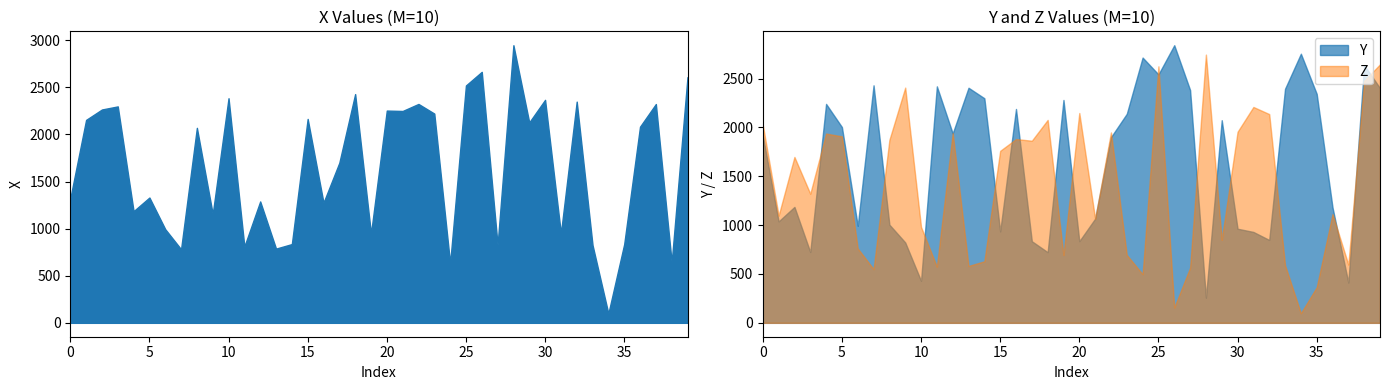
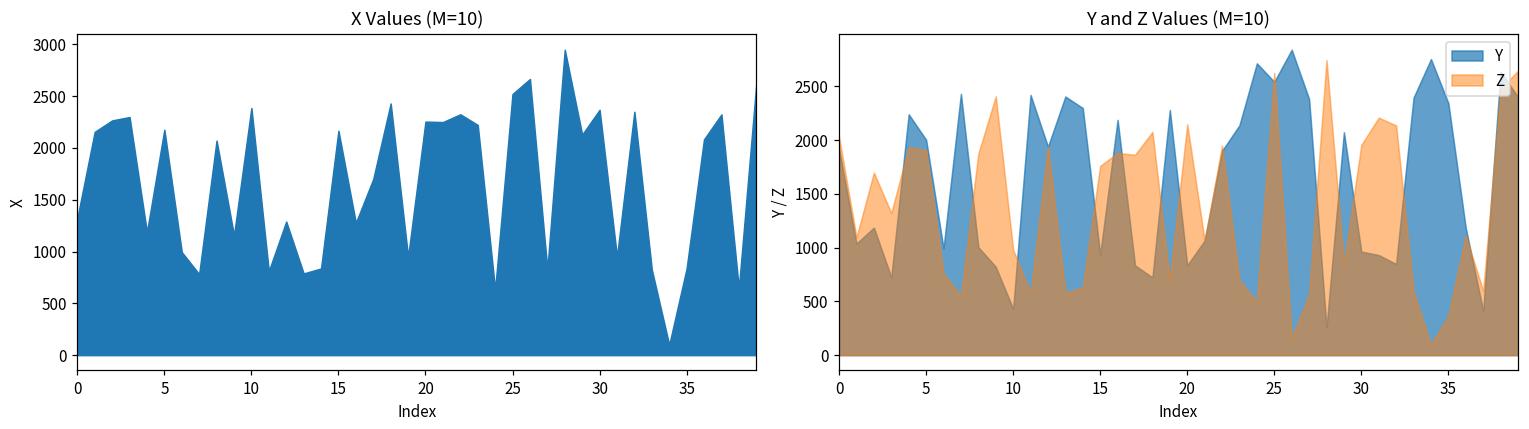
X Values (M=10), 5: 1300 -> 2200
